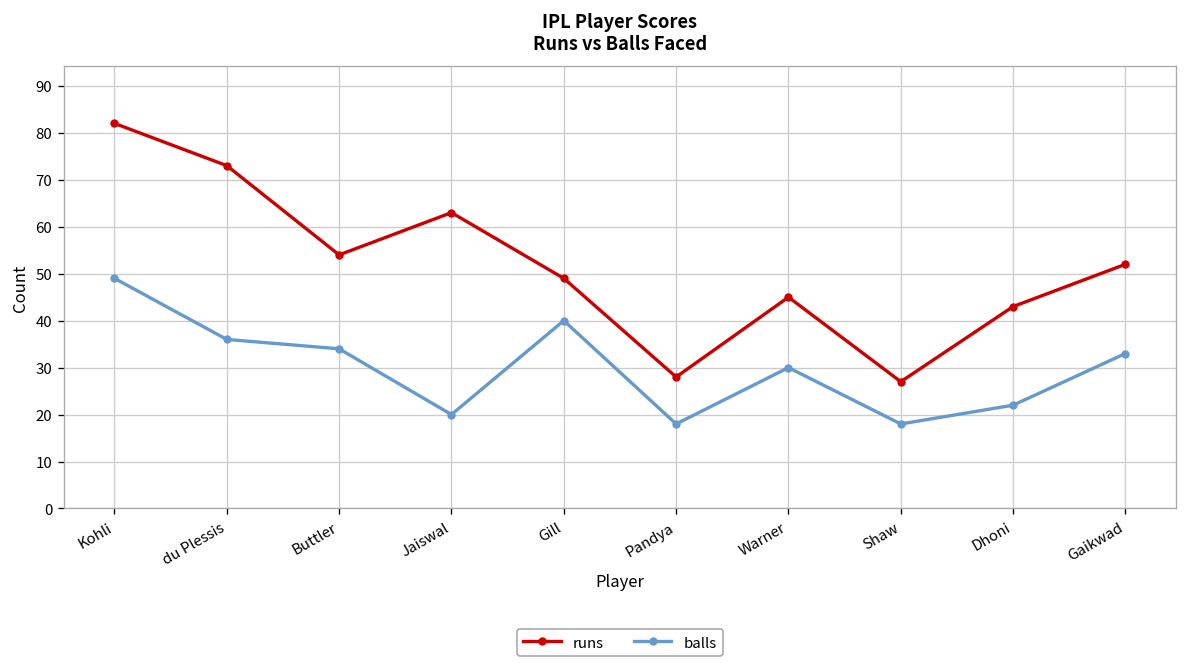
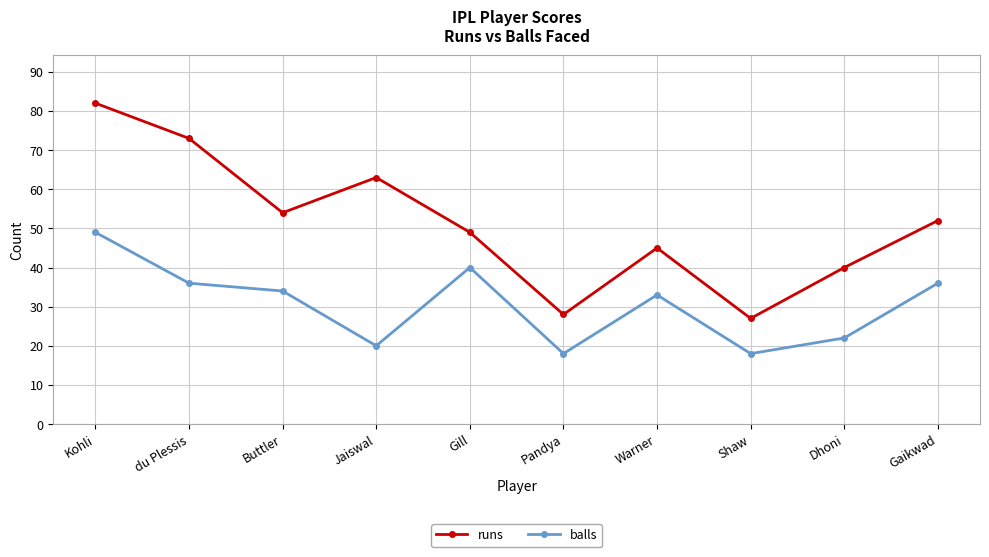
balls, Warner: 30 -> 33
runs, Dhoni: 43 -> 40
balls, Gaikwad: 33 -> 36
